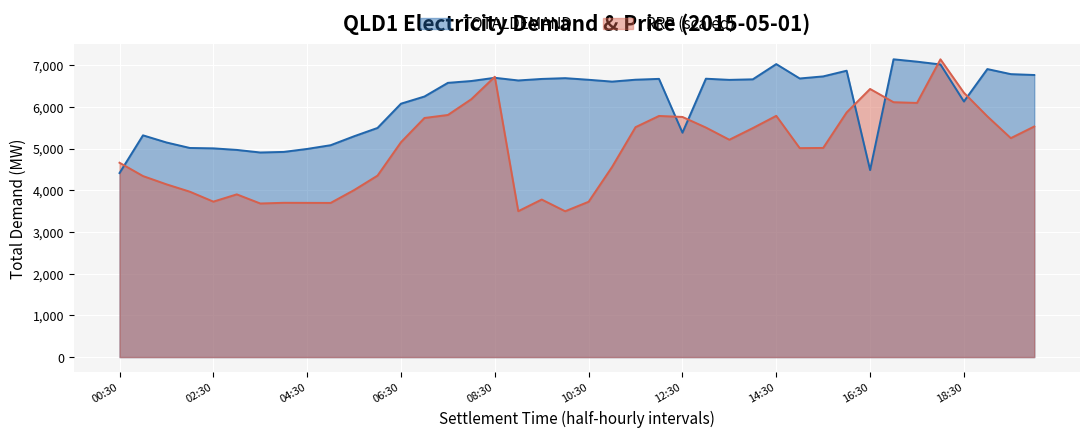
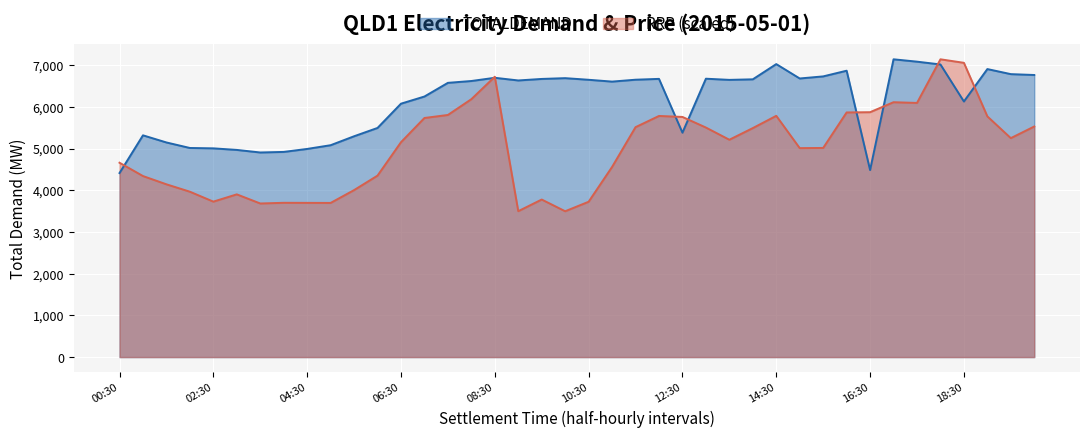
RRP (scaled), 16:30: 6,400 -> 5,900
RRP (scaled), 18:30: 6,300 -> 7,100
